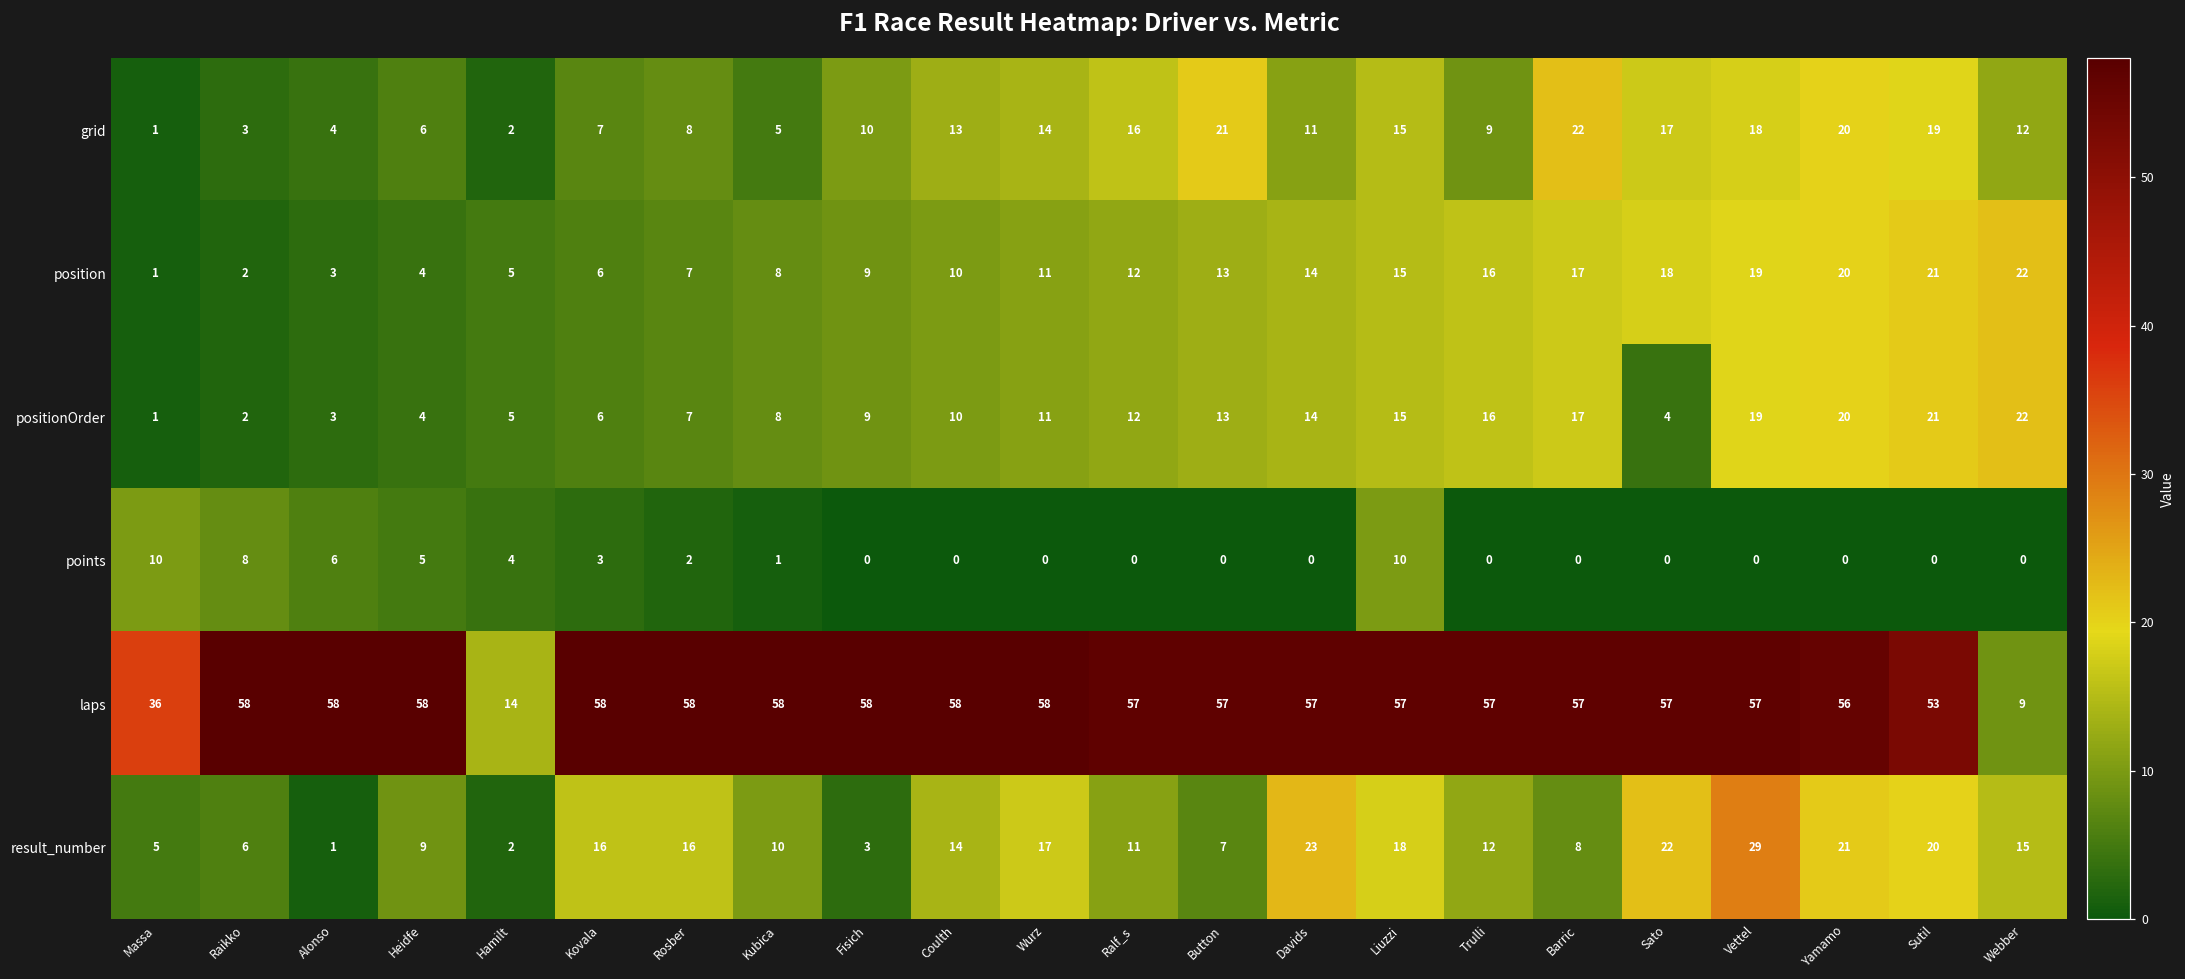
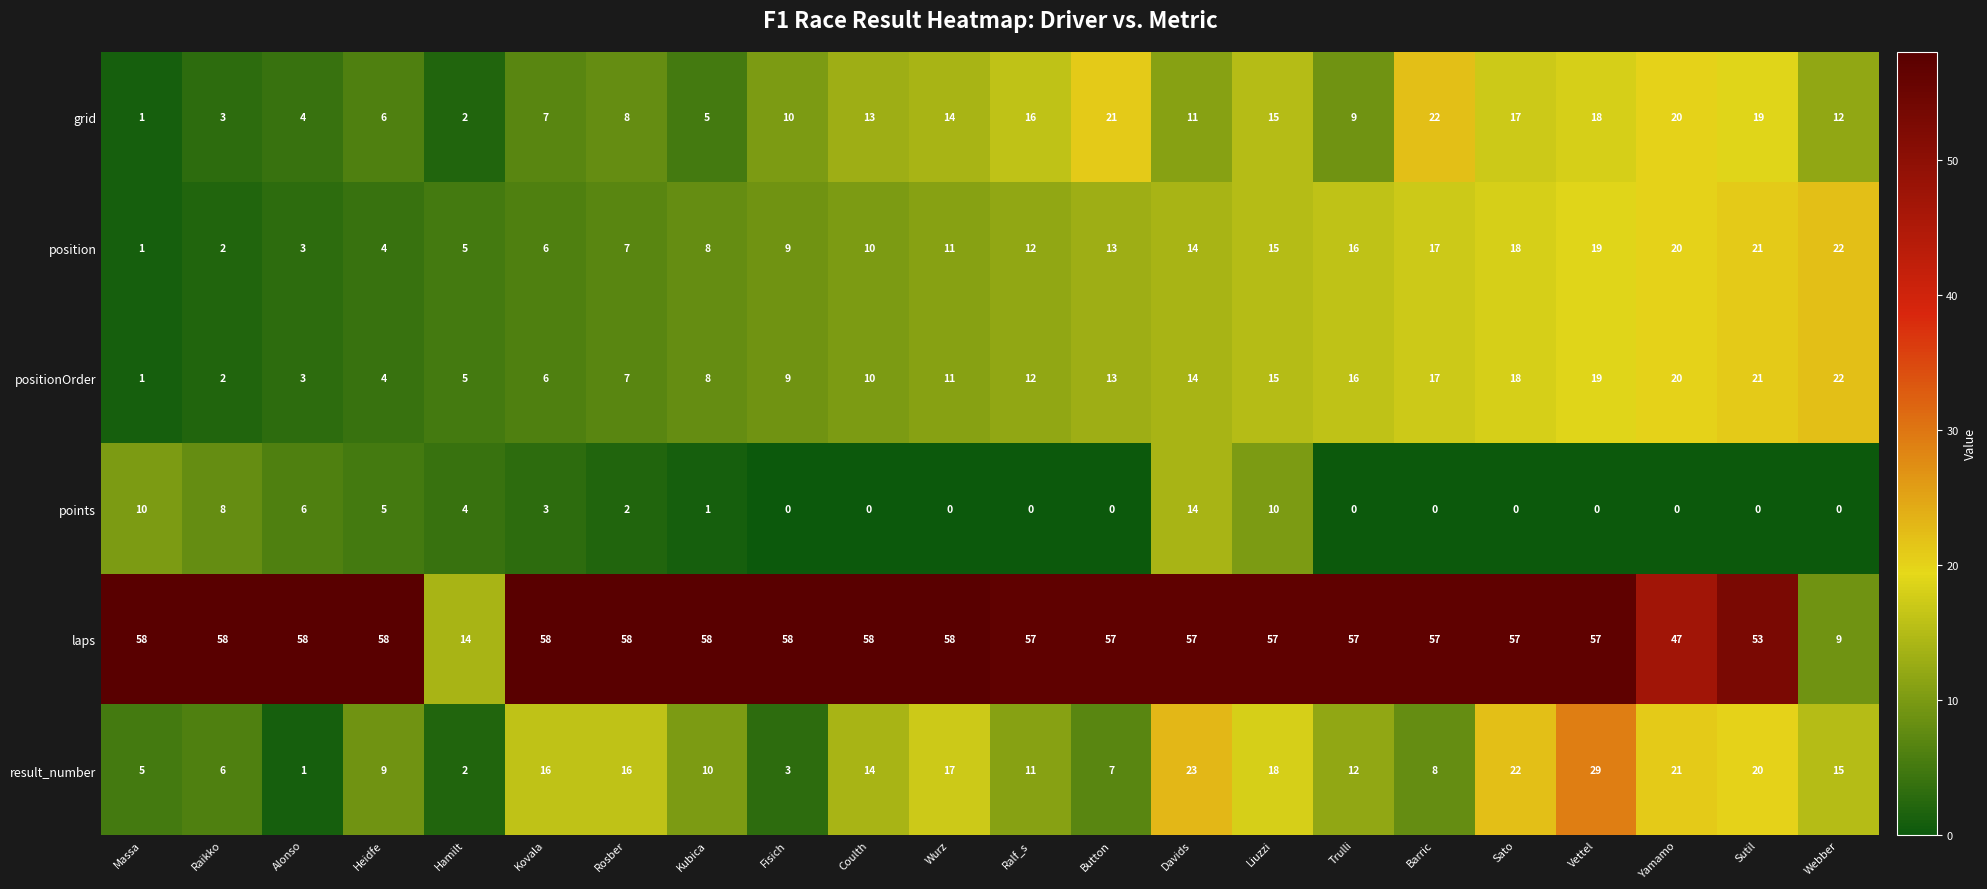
positionOrder, Sato: 4 -> 18
points, Davids: 0 -> 14
laps, Massa: 36 -> 58
laps, Yamamo: 56 -> 47
